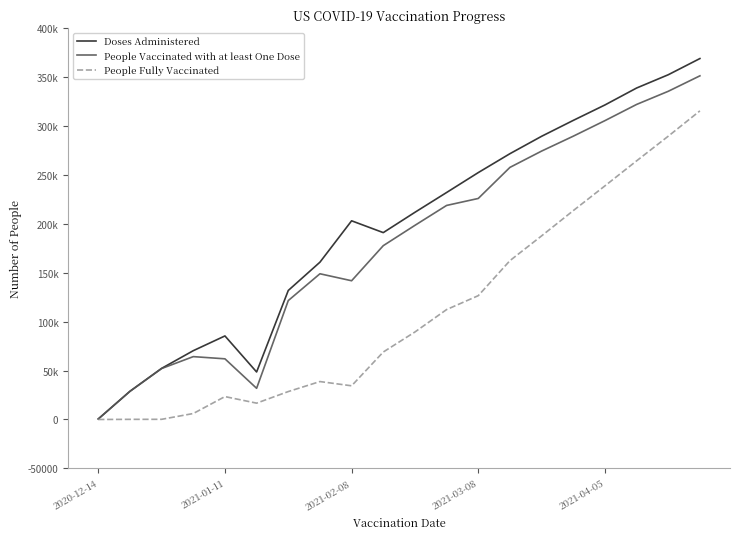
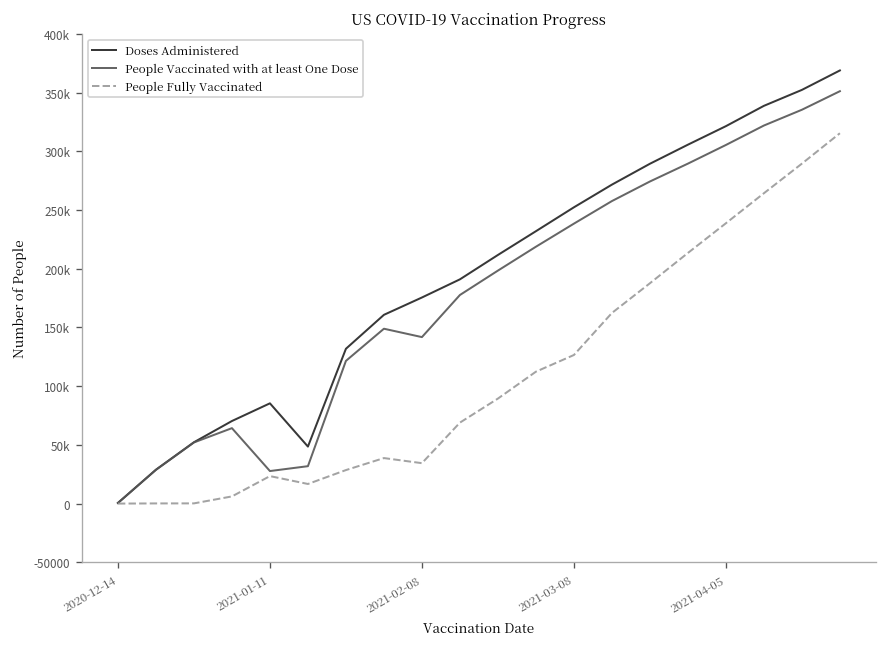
People Vaccinated with at least One Dose, 2021-01-11: 60000 -> 30000
Doses Administered, 2021-02-08: 200000 -> 180000
People Vaccinated with at least One Dose, 2021-03-08: 230000 -> 240000
